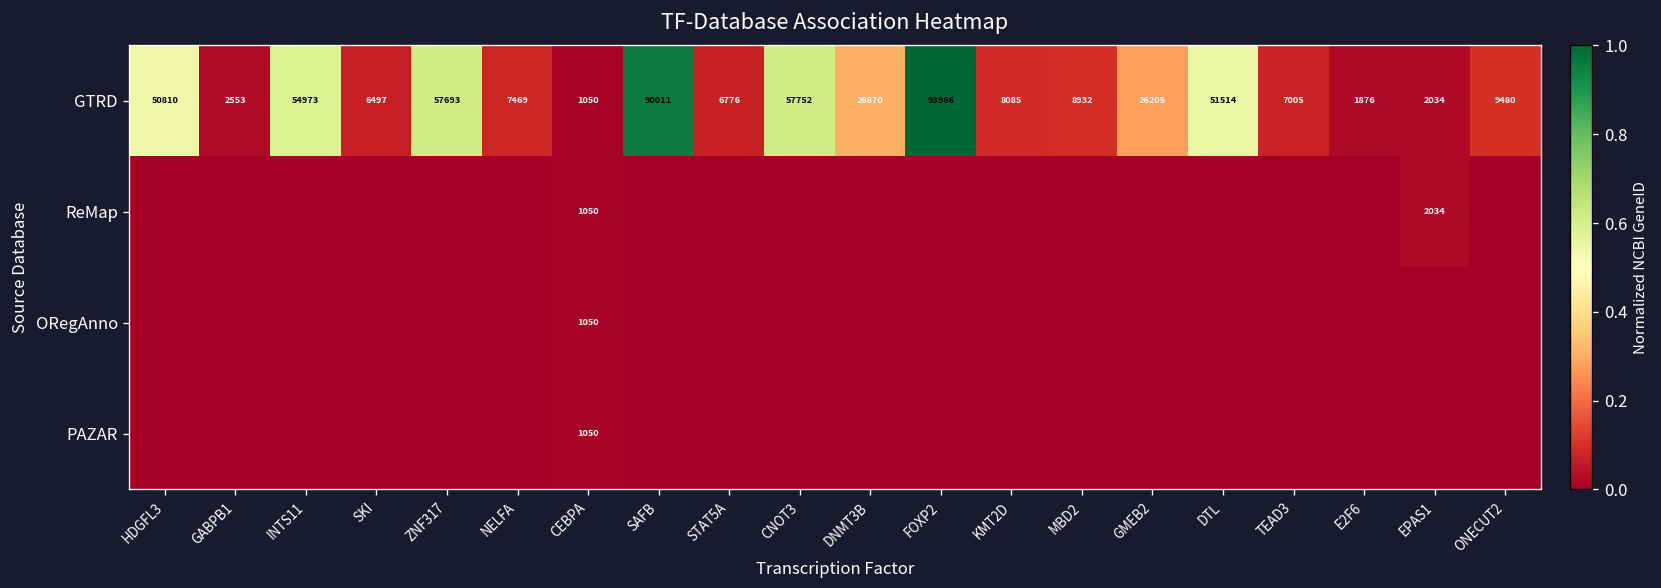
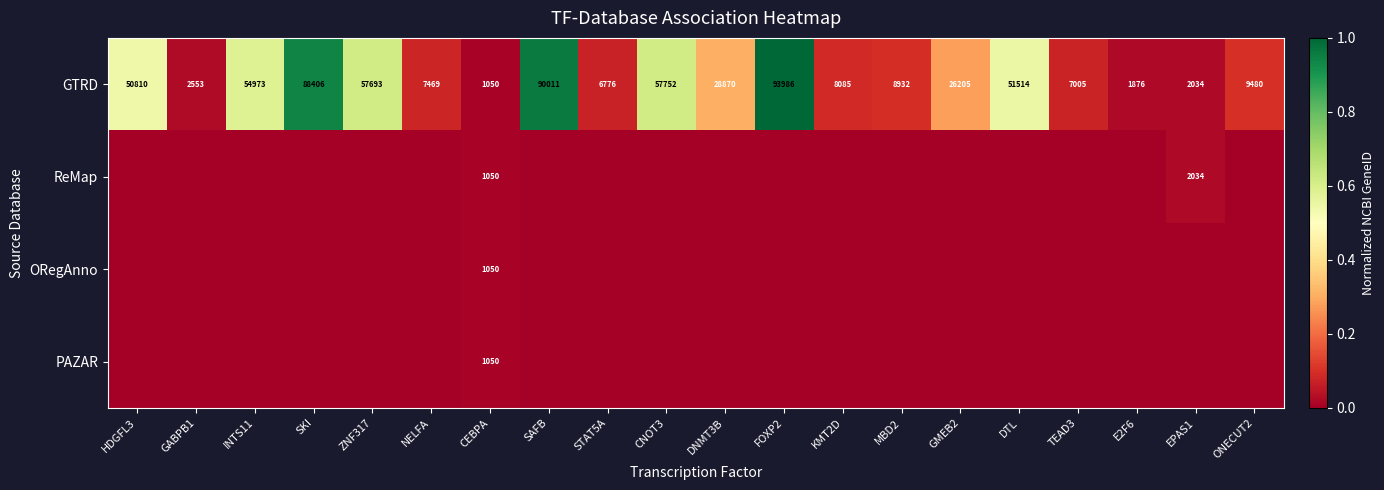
GTRD, SKI: 6497 -> 88406
